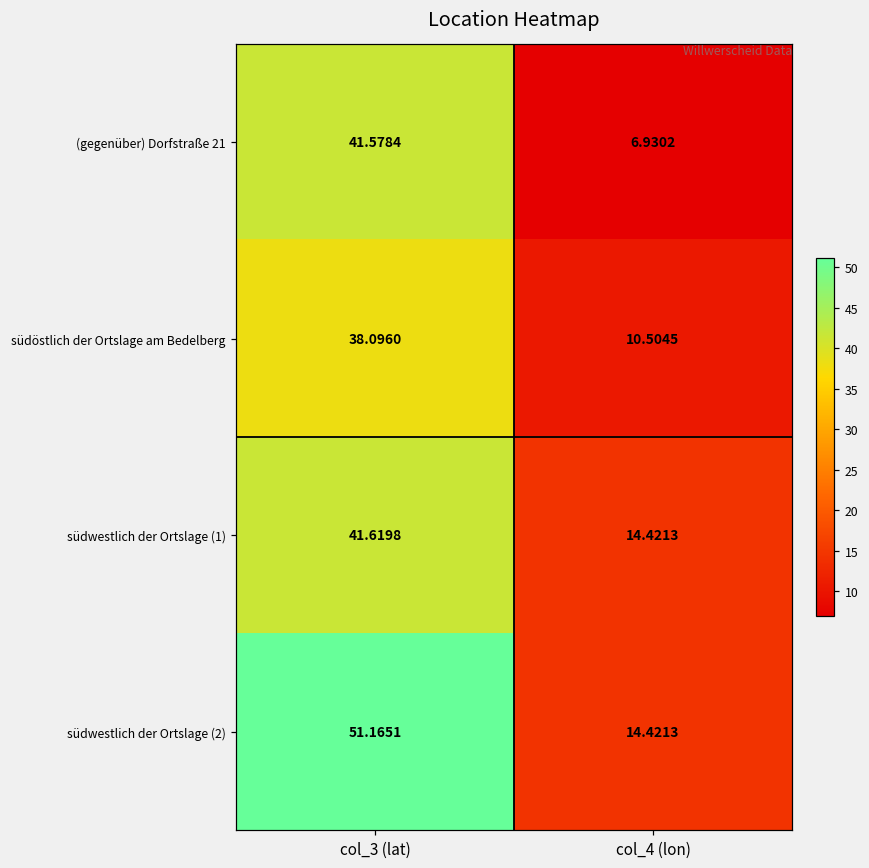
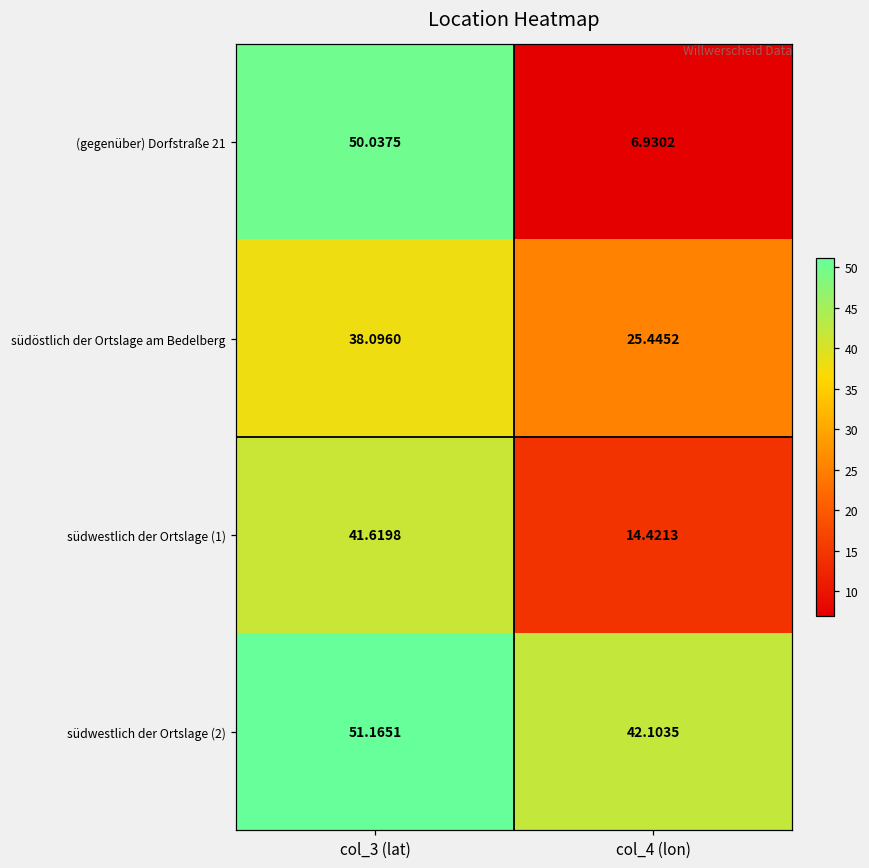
(gegenüber) Dorfstraße 21, col_3 (lat): 41.5784 -> 50.0375
südöstlich der Ortslage am Bedelberg, col_4 (lon): 10.5045 -> 25.4452
südwestlich der Ortslage (2), col_4 (lon): 14.4213 -> 42.1035
